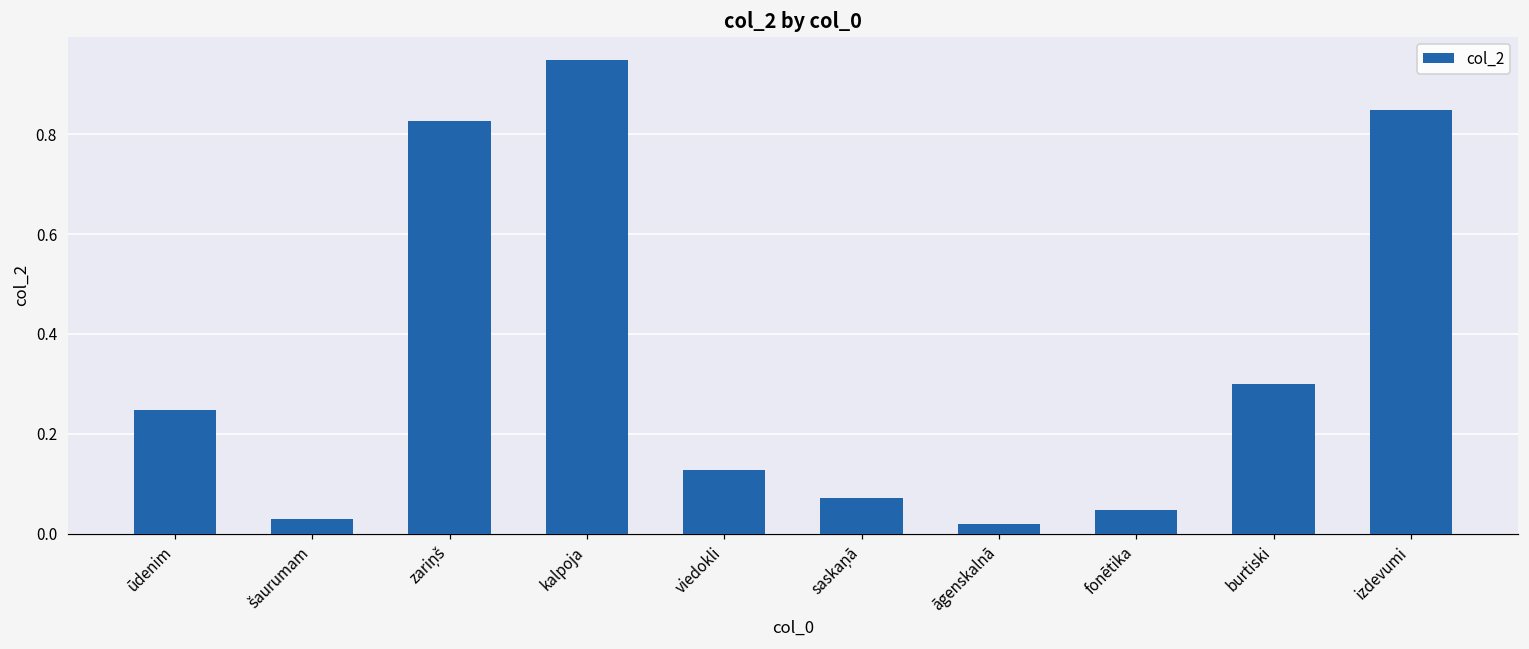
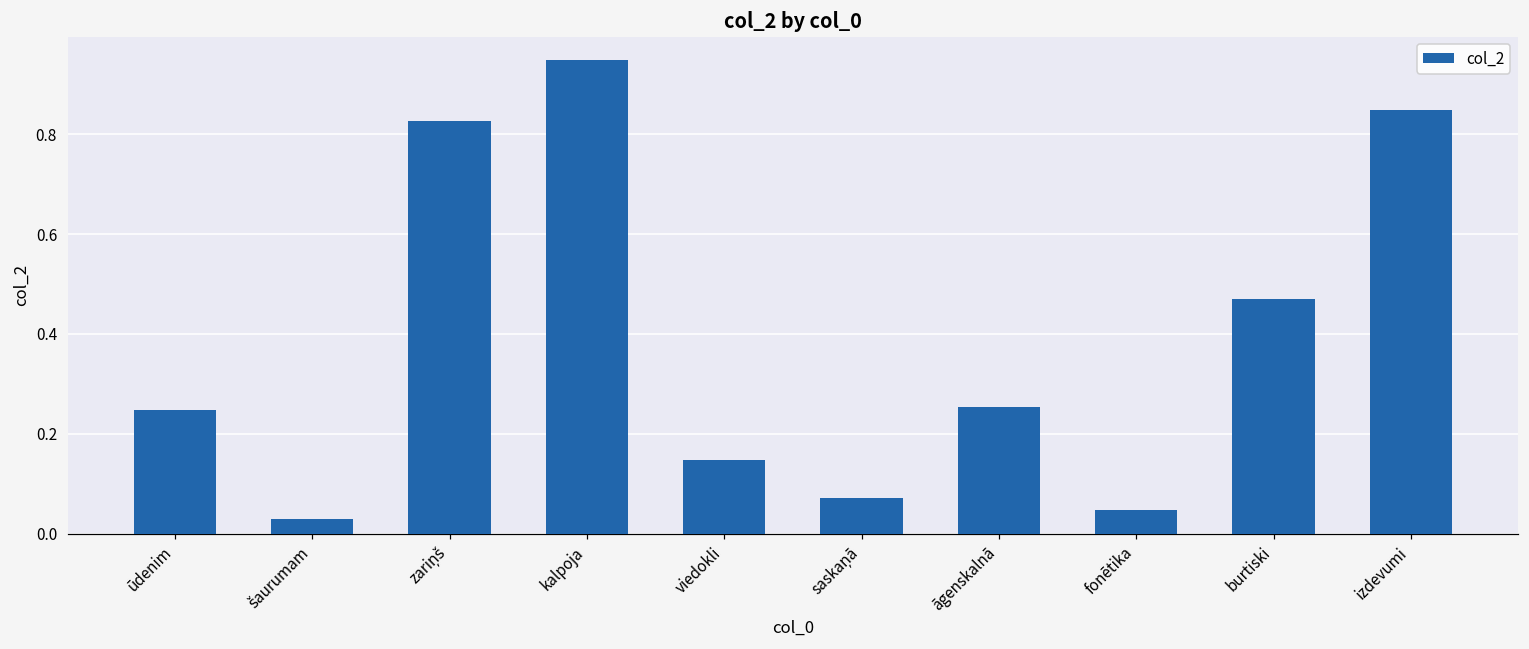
viedokli: 0.13 -> 0.15
āgenskalnā: 0.02 -> 0.25
burtiski: 0.30 -> 0.47
